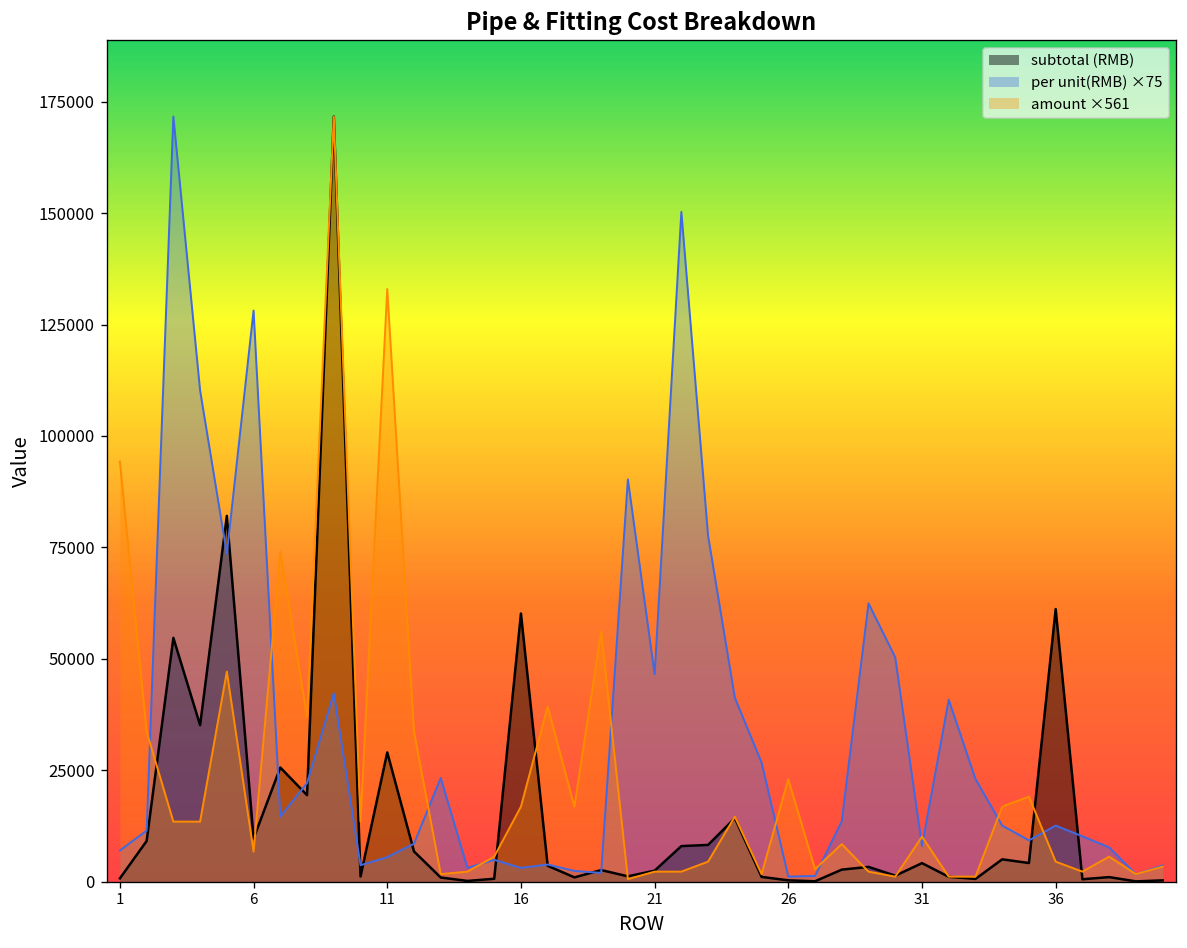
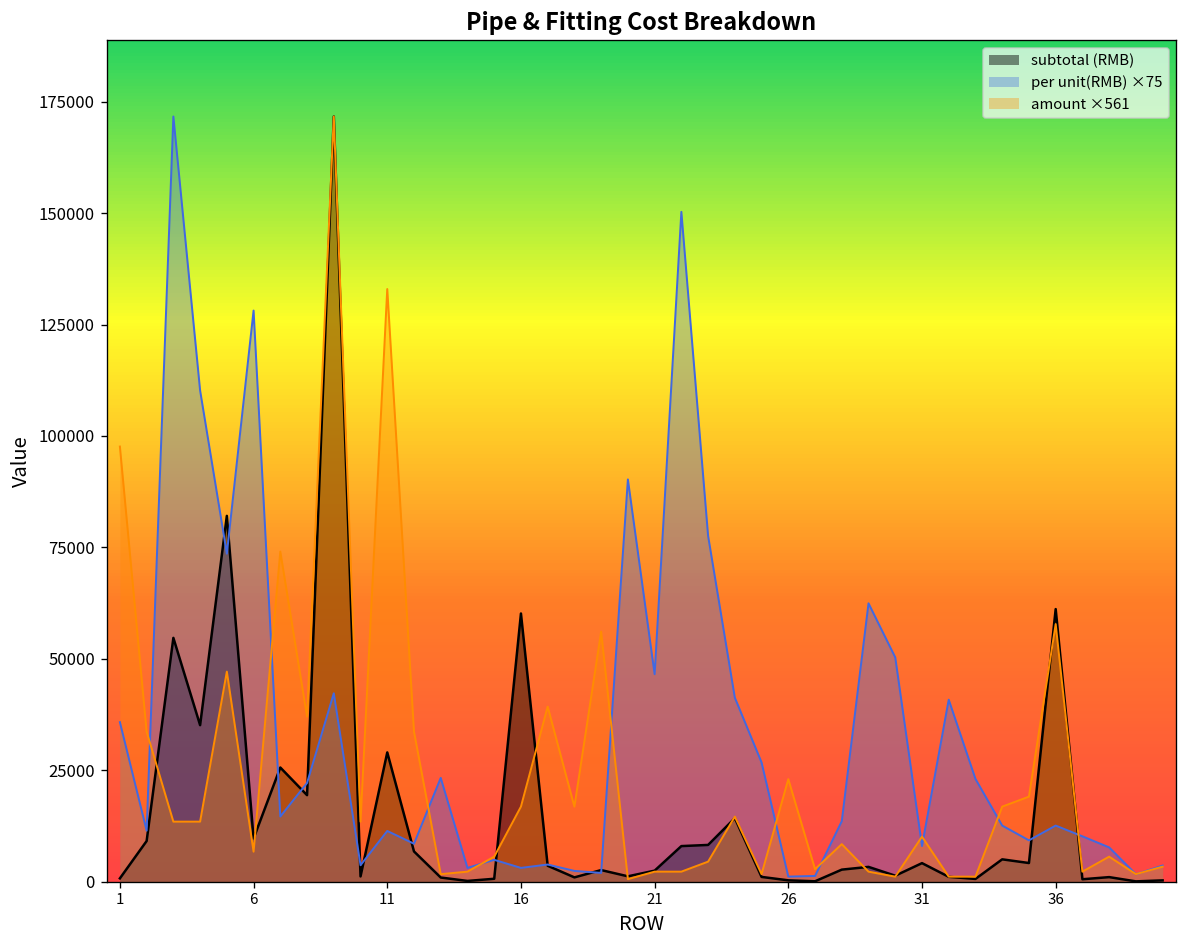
per unit(RMB) ×75, 1: 7000 -> 36000
amount ×561, 1: 94000 -> 98000
per unit(RMB) ×75, 11: 5000 -> 11000
amount ×561, 36: 4000 -> 58000
